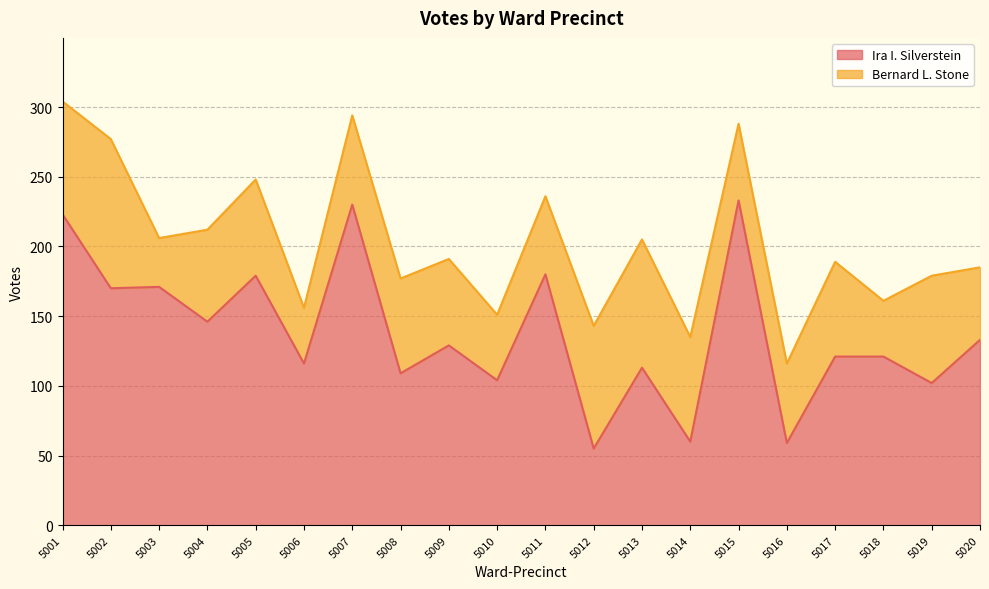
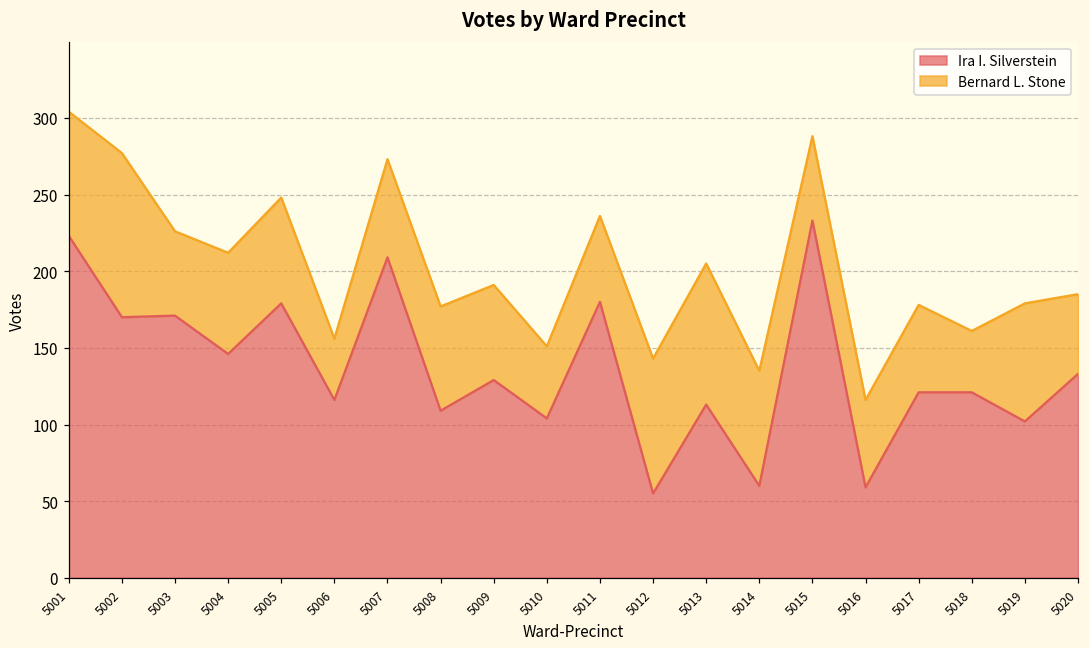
Bernard L. Stone, 5003: 35 -> 55
Ira I. Silverstein, 5007: 230 -> 209
Bernard L. Stone, 5017: 68 -> 57
